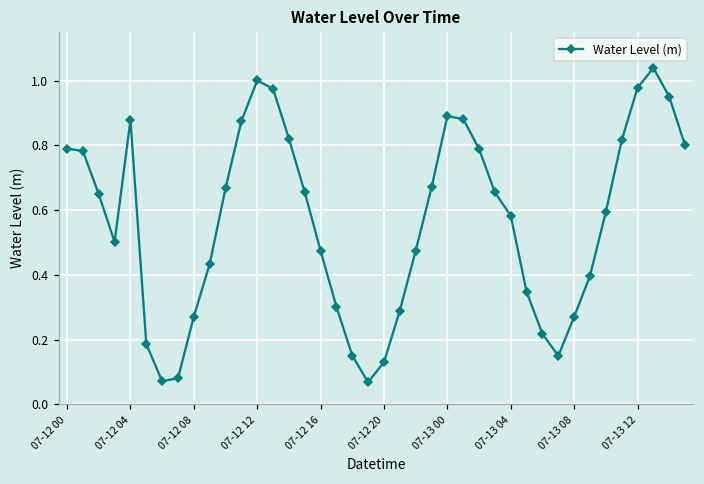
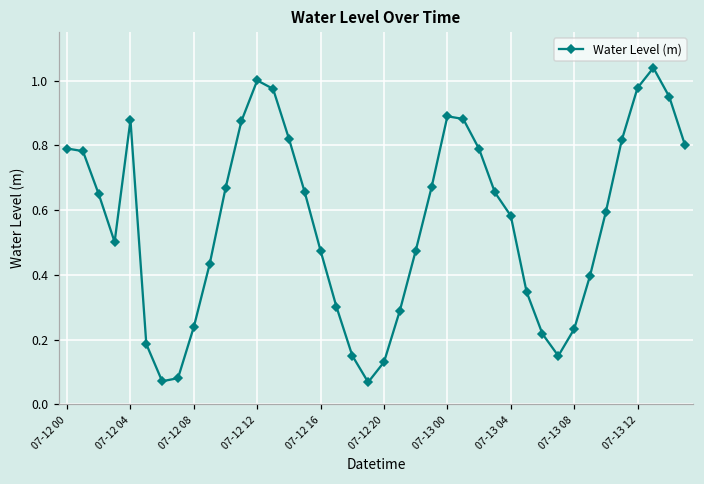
07-12 08: 0.27 -> 0.24
07-13 08: 0.27 -> 0.23
